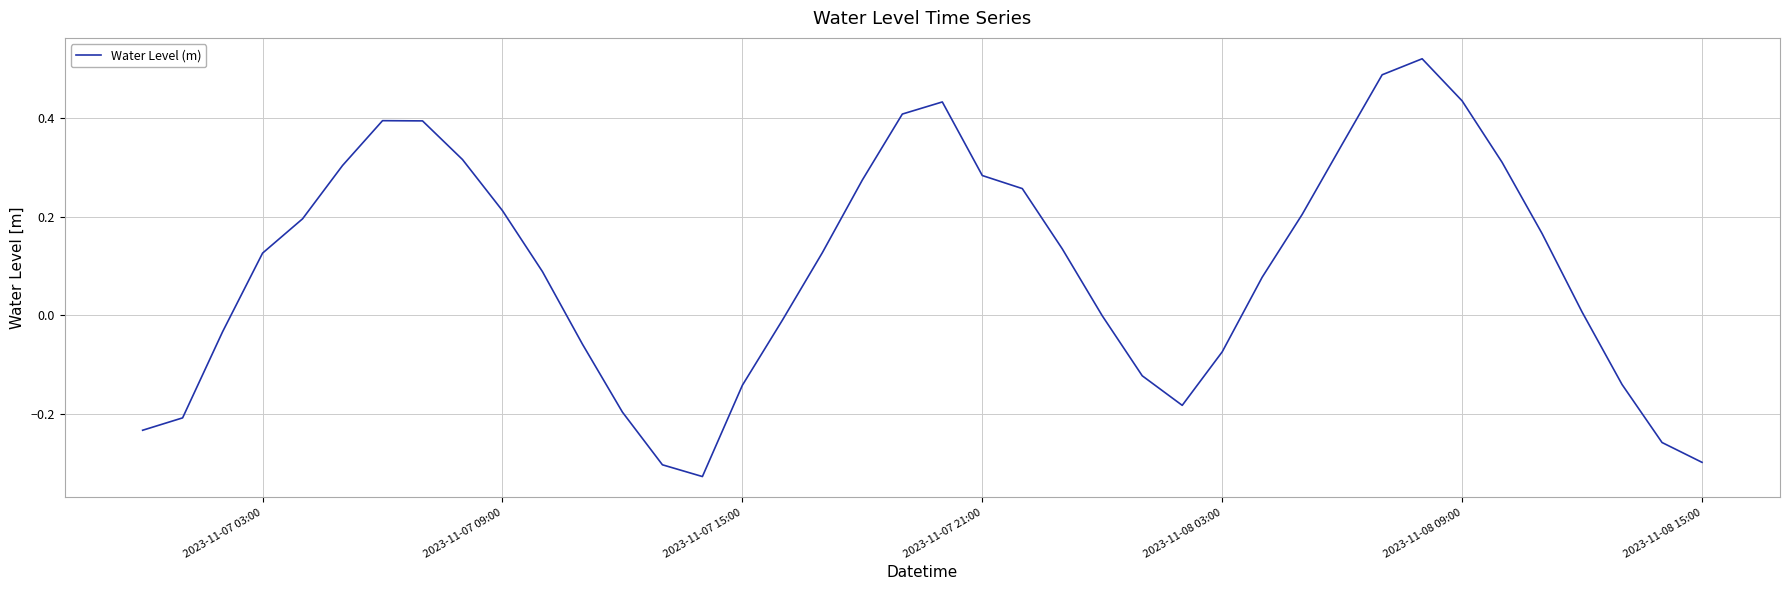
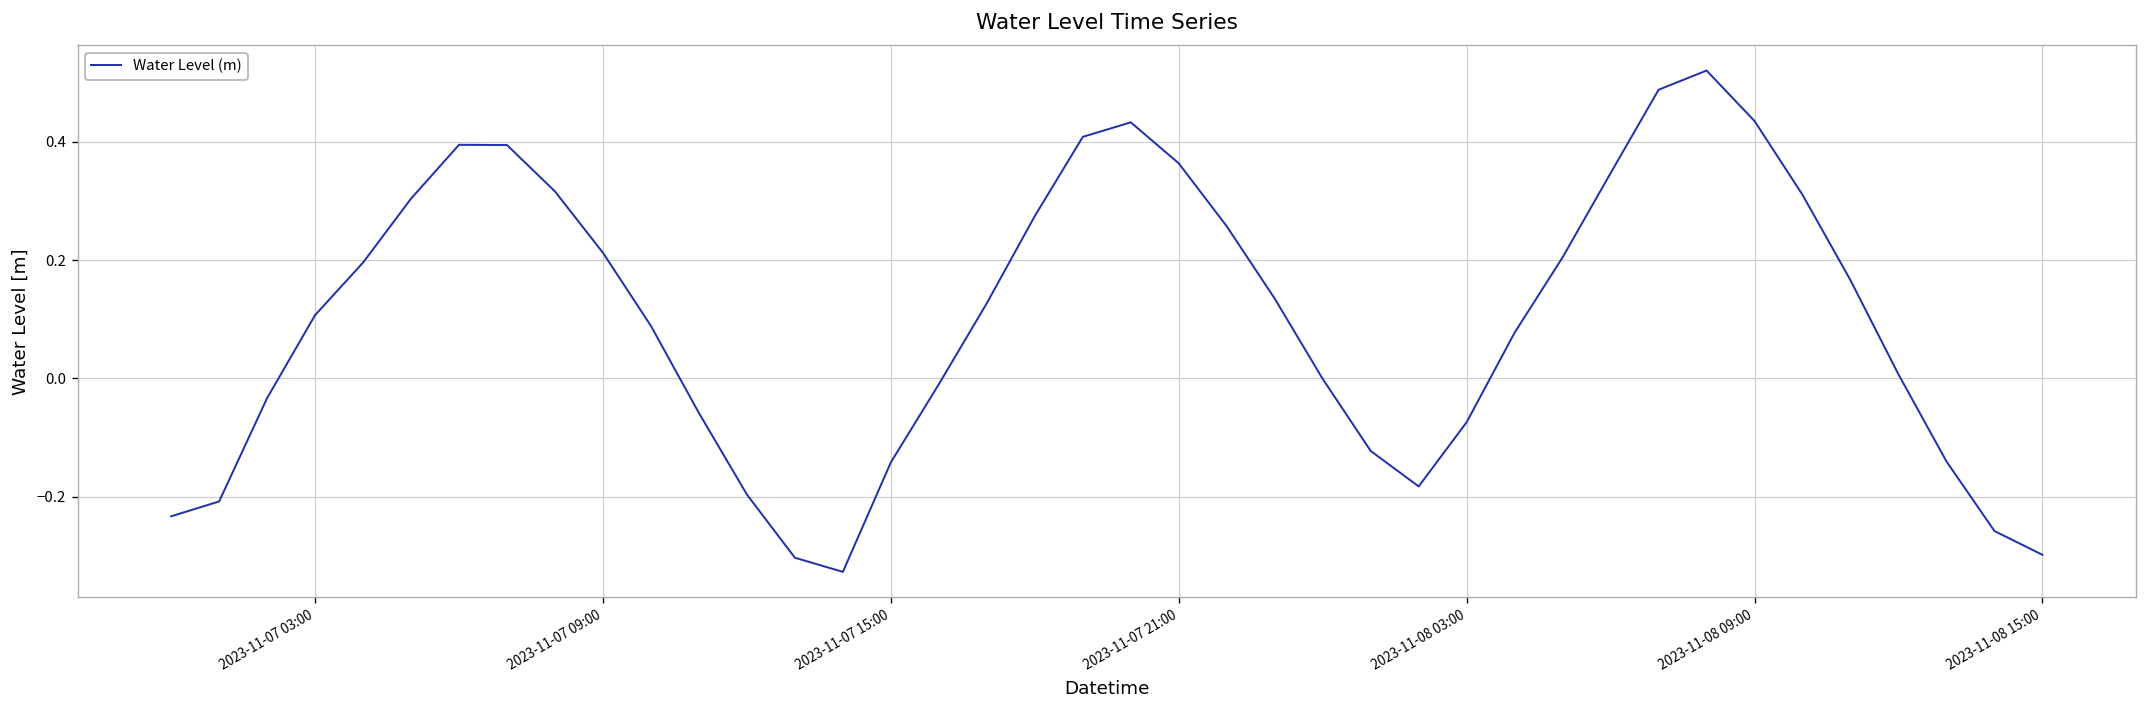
2023-11-07 03:00: 0.13 -> 0.11
2023-11-07 21:00: 0.28 -> 0.36
